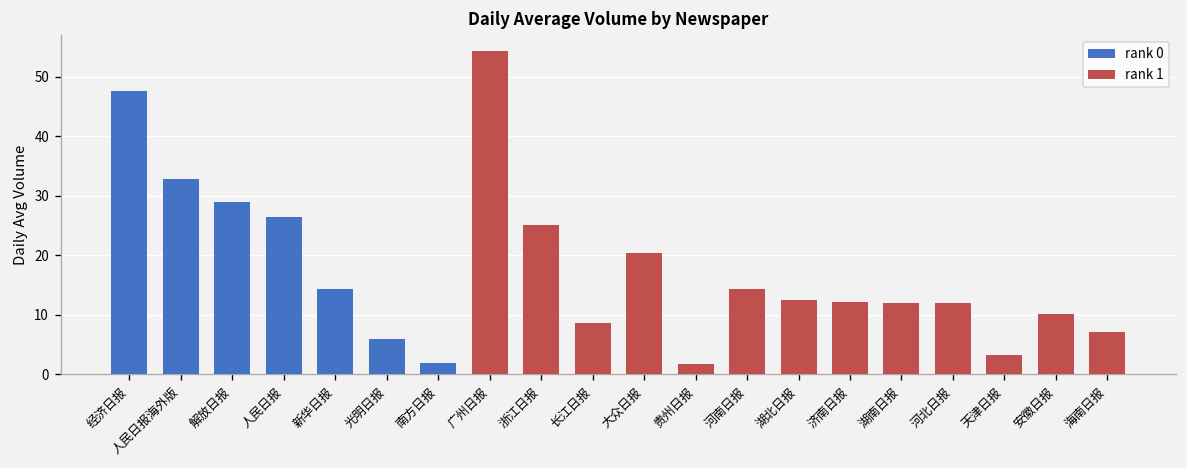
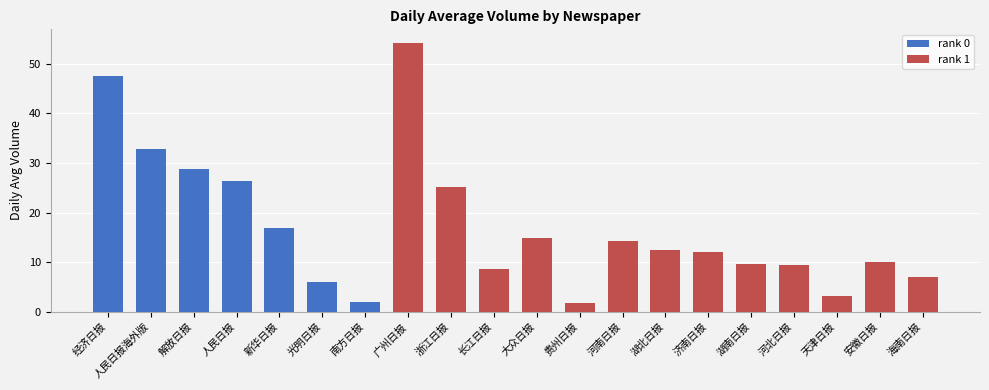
rank 0, 新华日报: 14 -> 17
rank 1, 大众日报: 20 -> 15
rank 1, 湖南日报: 12 -> 10
rank 1, 河北日报: 12 -> 9
